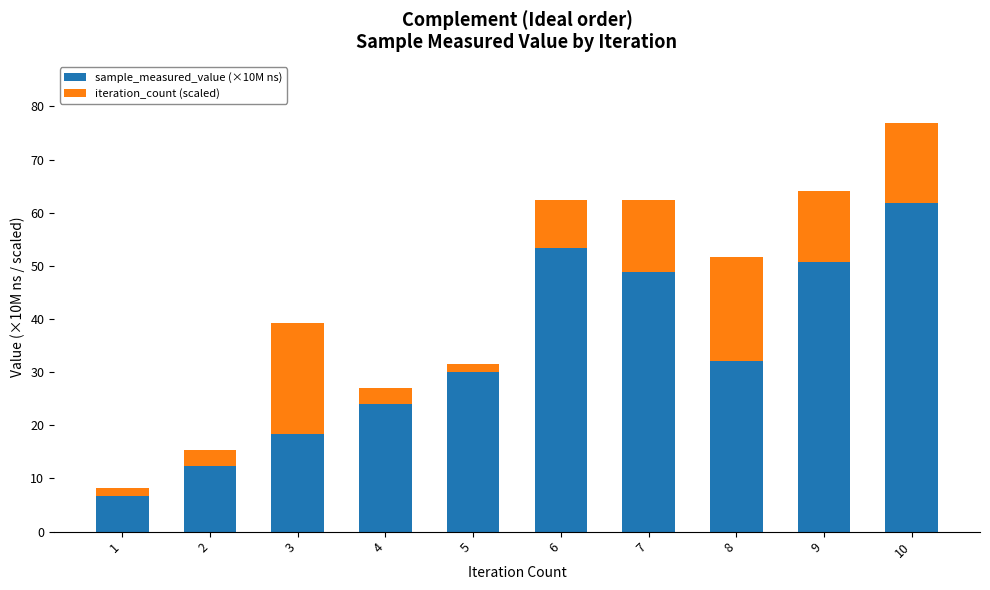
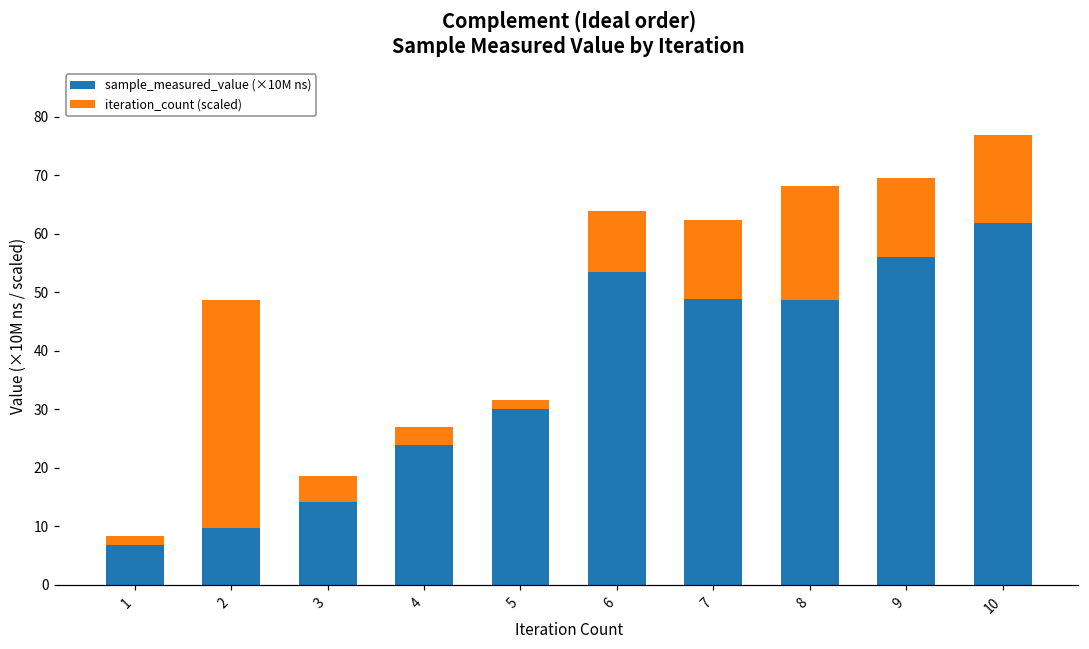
sample_measured_value (×10M ns), 2: 12 -> 10
iteration_count (scaled), 2: 3 -> 39
sample_measured_value (×10M ns), 3: 18 -> 14
iteration_count (scaled), 3: 21 -> 5
iteration_count (scaled), 6: 9 -> 11
sample_measured_value (×10M ns), 8: 32 -> 49
sample_measured_value (×10M ns), 9: 51 -> 56
